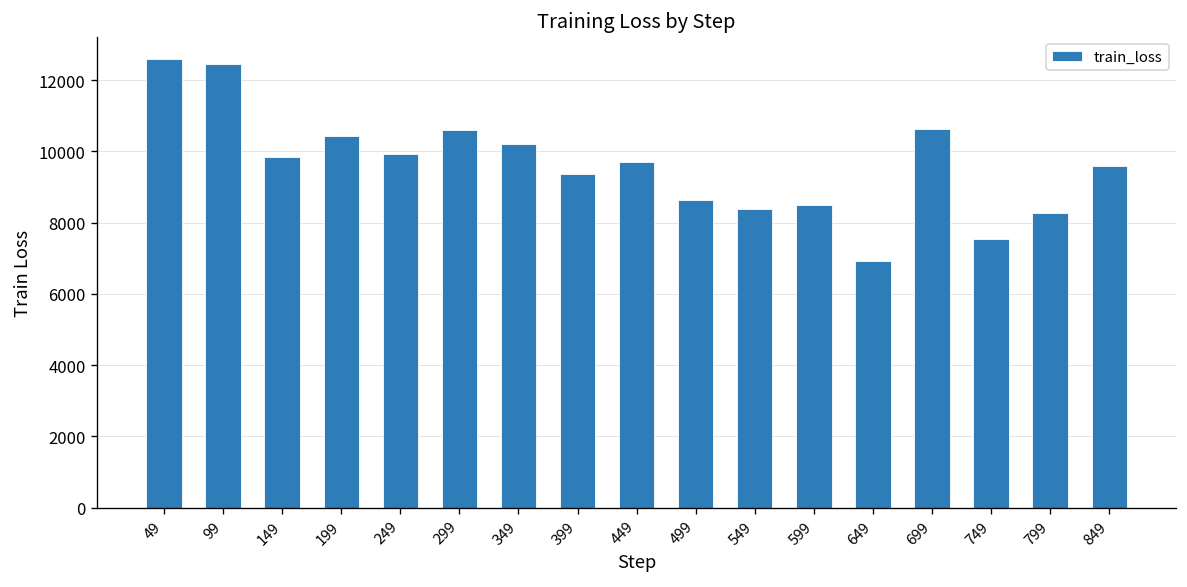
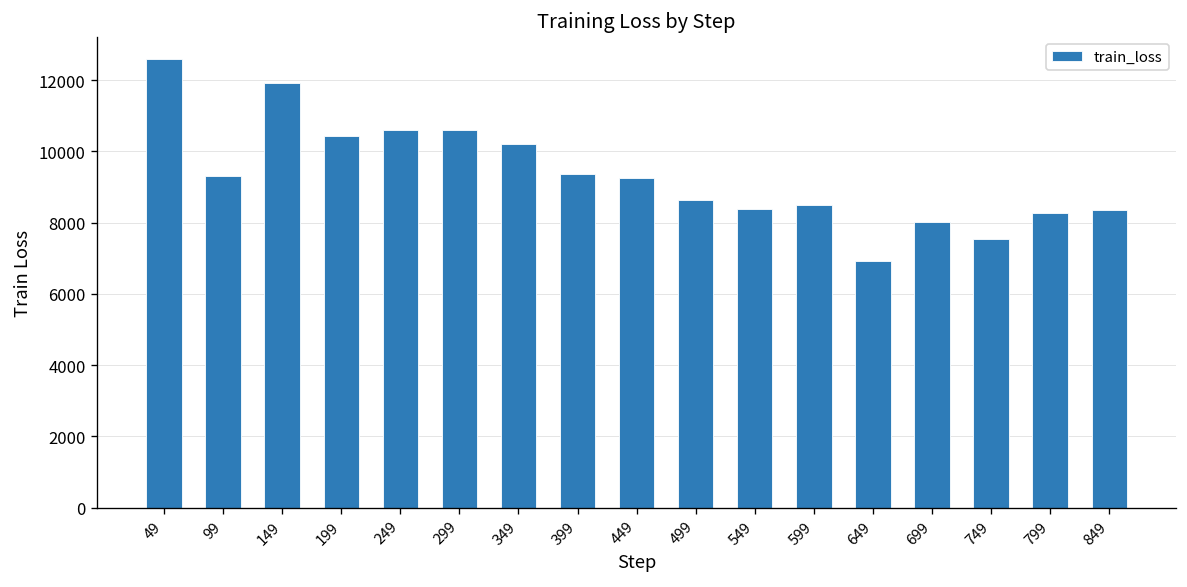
99: 12500 -> 9300
149: 9800 -> 11900
249: 9900 -> 10600
449: 9700 -> 9300
699: 10600 -> 8000
849: 9600 -> 8400
